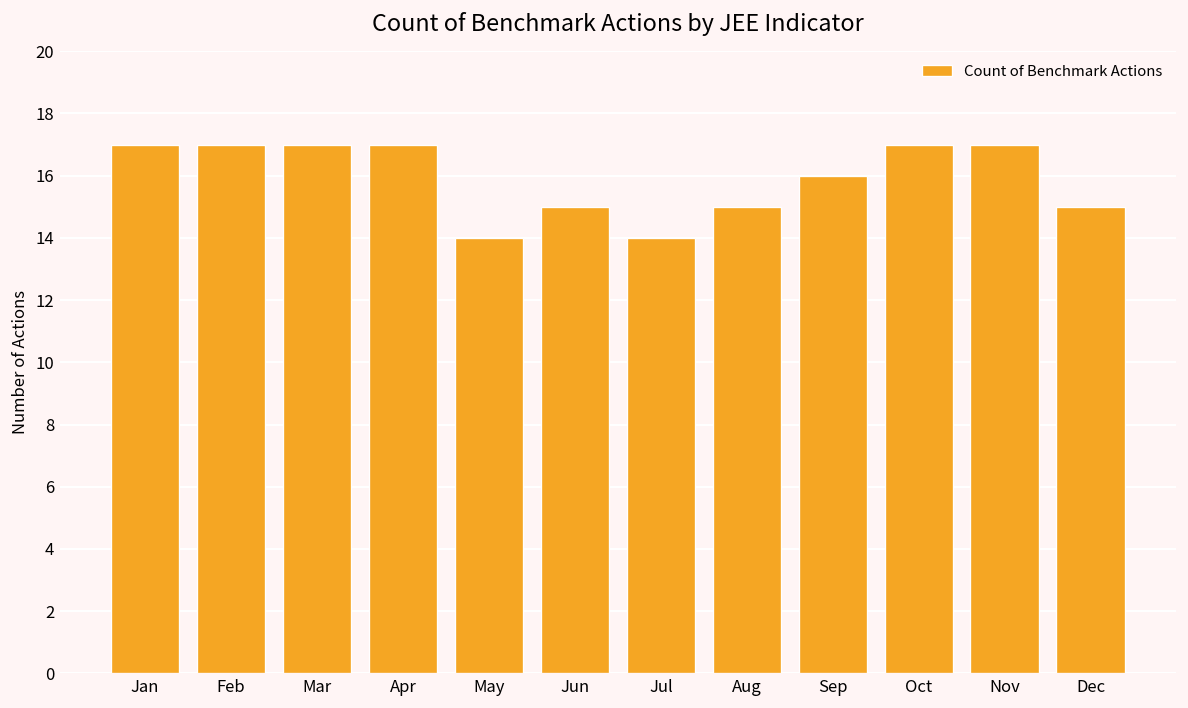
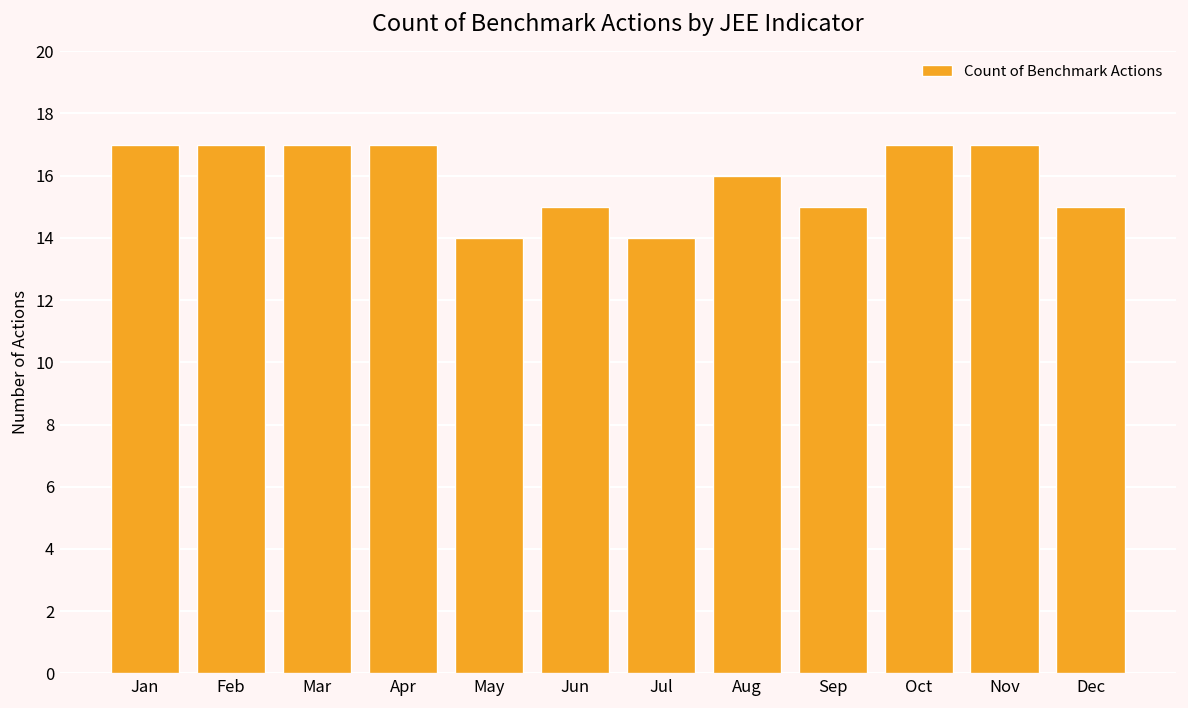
Aug: 15 -> 16
Sep: 16 -> 15
